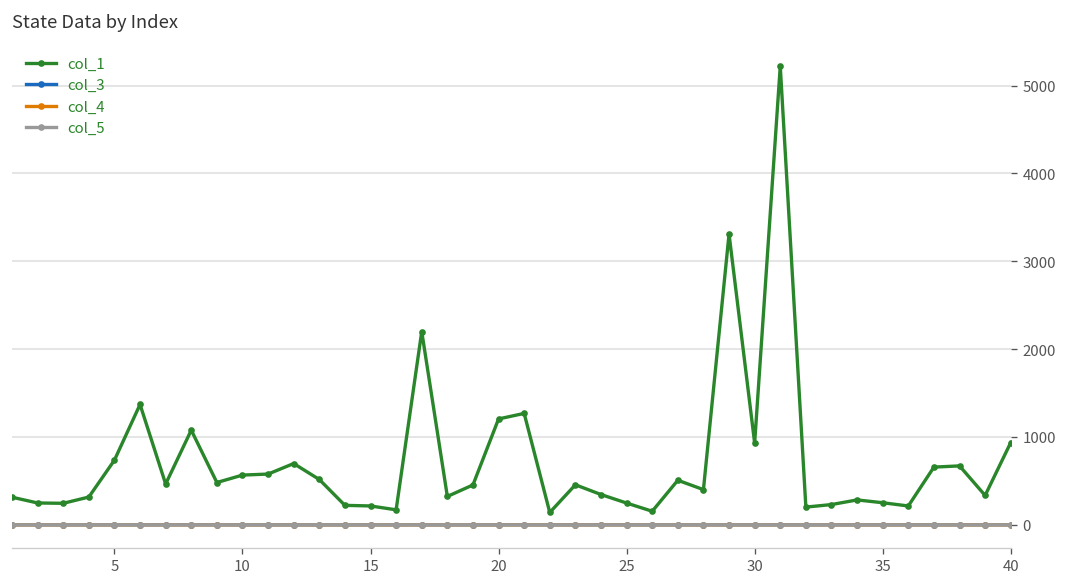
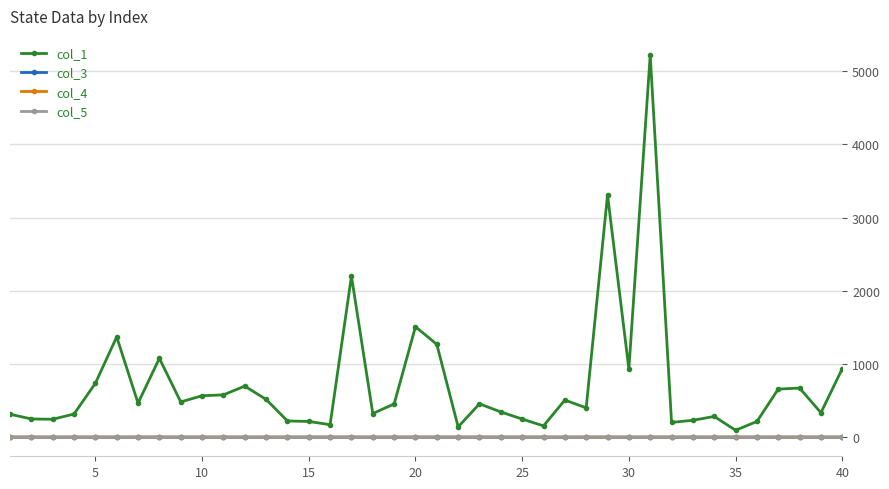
col_1, 20: 1200 -> 1500
col_1, 35: 300 -> 100
